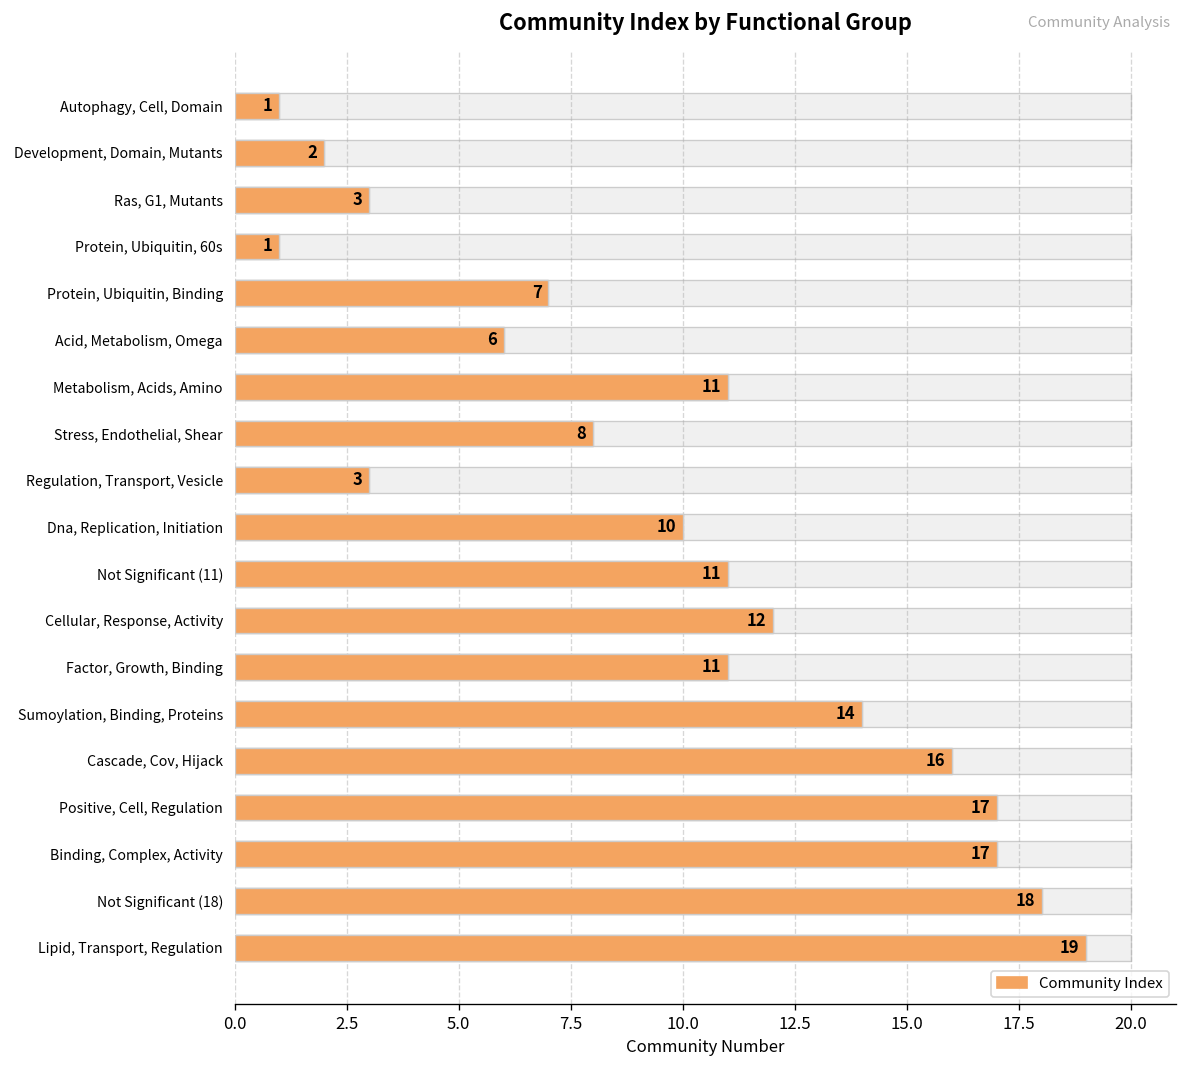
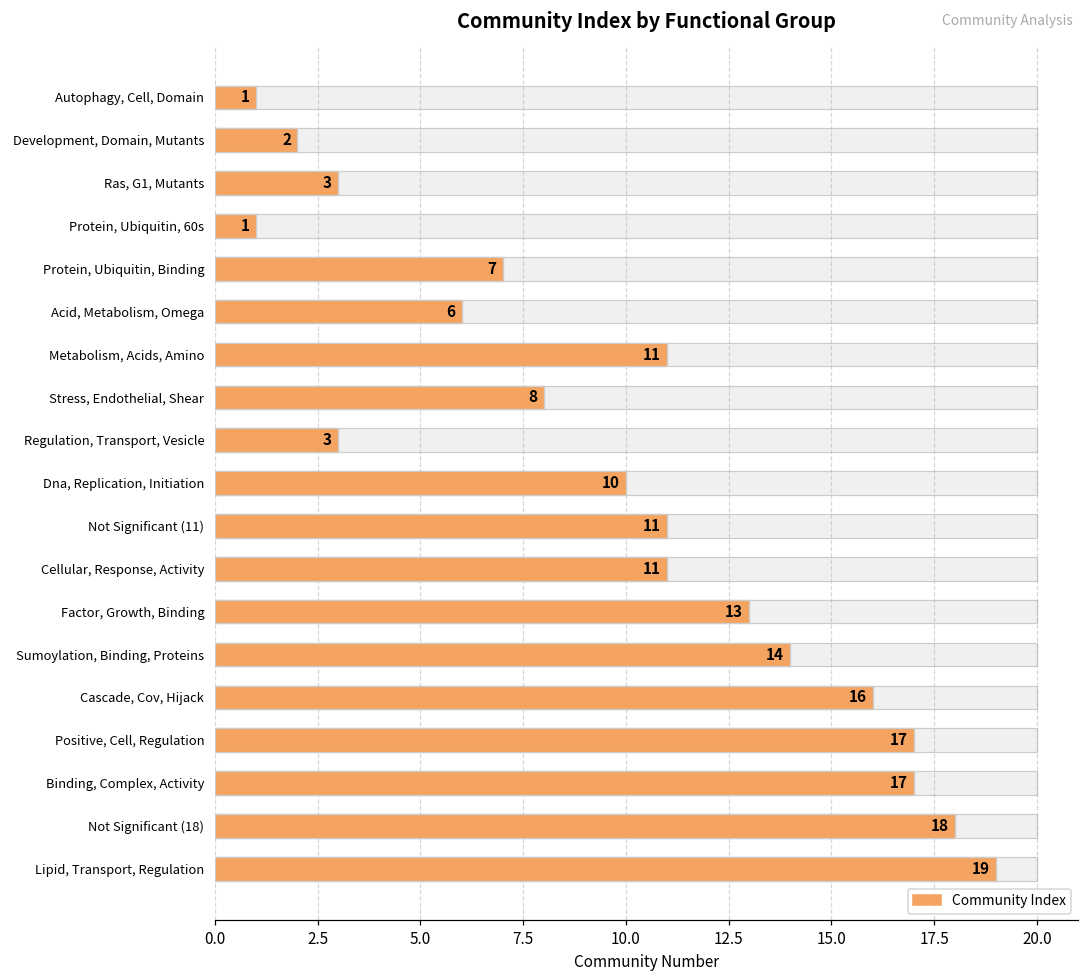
Community Index, Cellular, Response, Activity: 12 -> 11
Community Index, Factor, Growth, Binding: 11 -> 13
